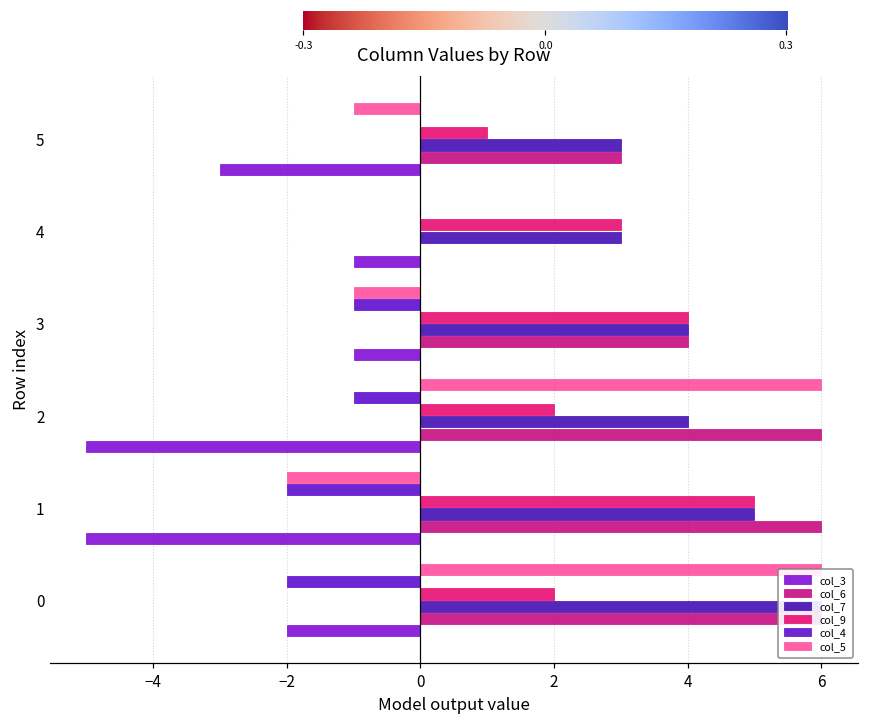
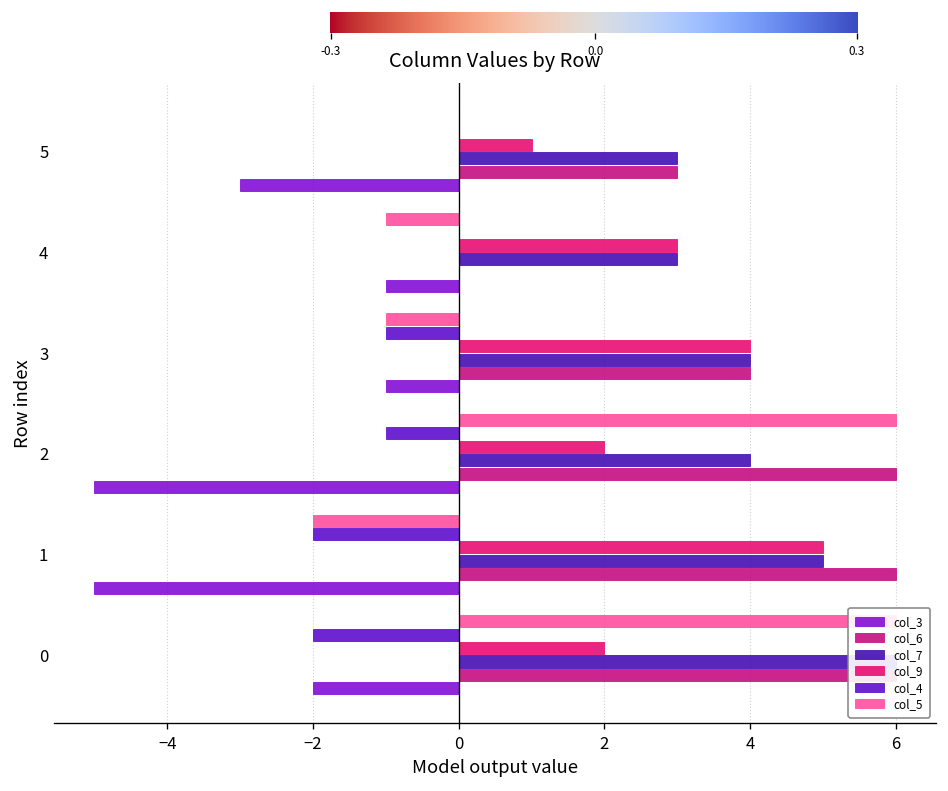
col_5, 5: -1.0 -> 0.0
col_5, 4: 0.0 -> -1.0
